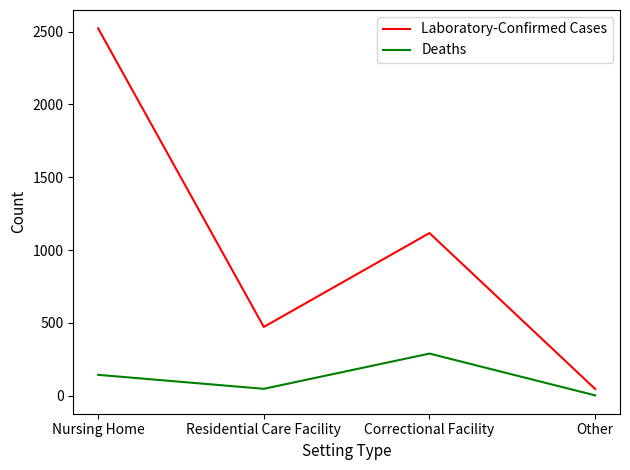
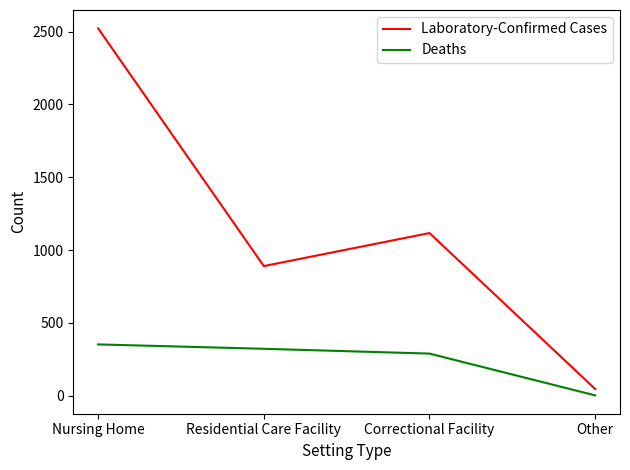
Deaths, Nursing Home: 140 -> 350
Laboratory-Confirmed Cases, Residential Care Facility: 470 -> 890
Deaths, Residential Care Facility: 50 -> 320
